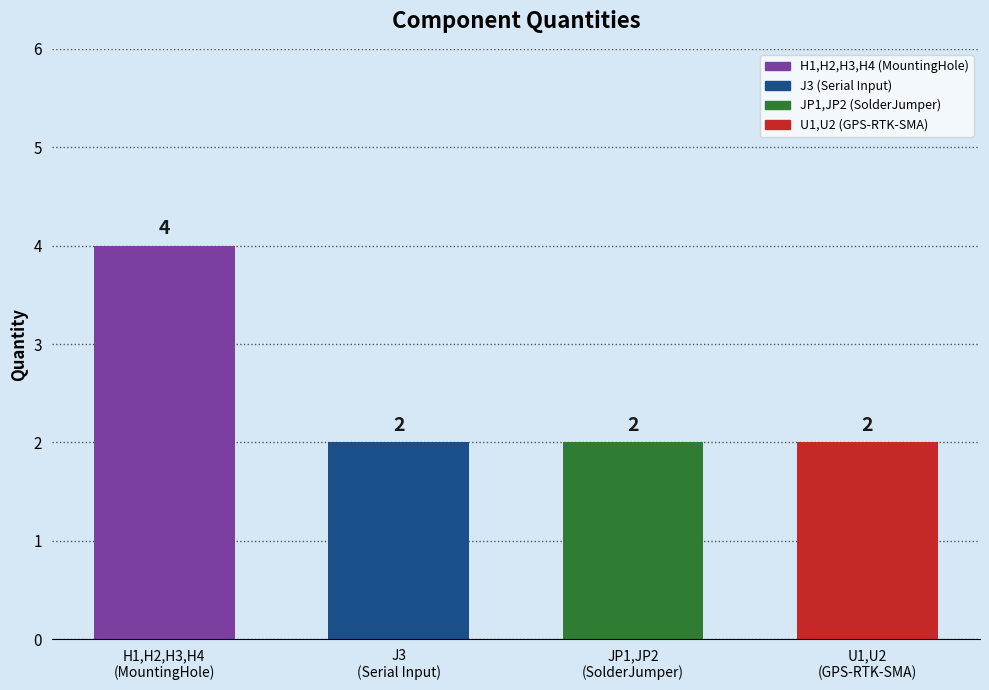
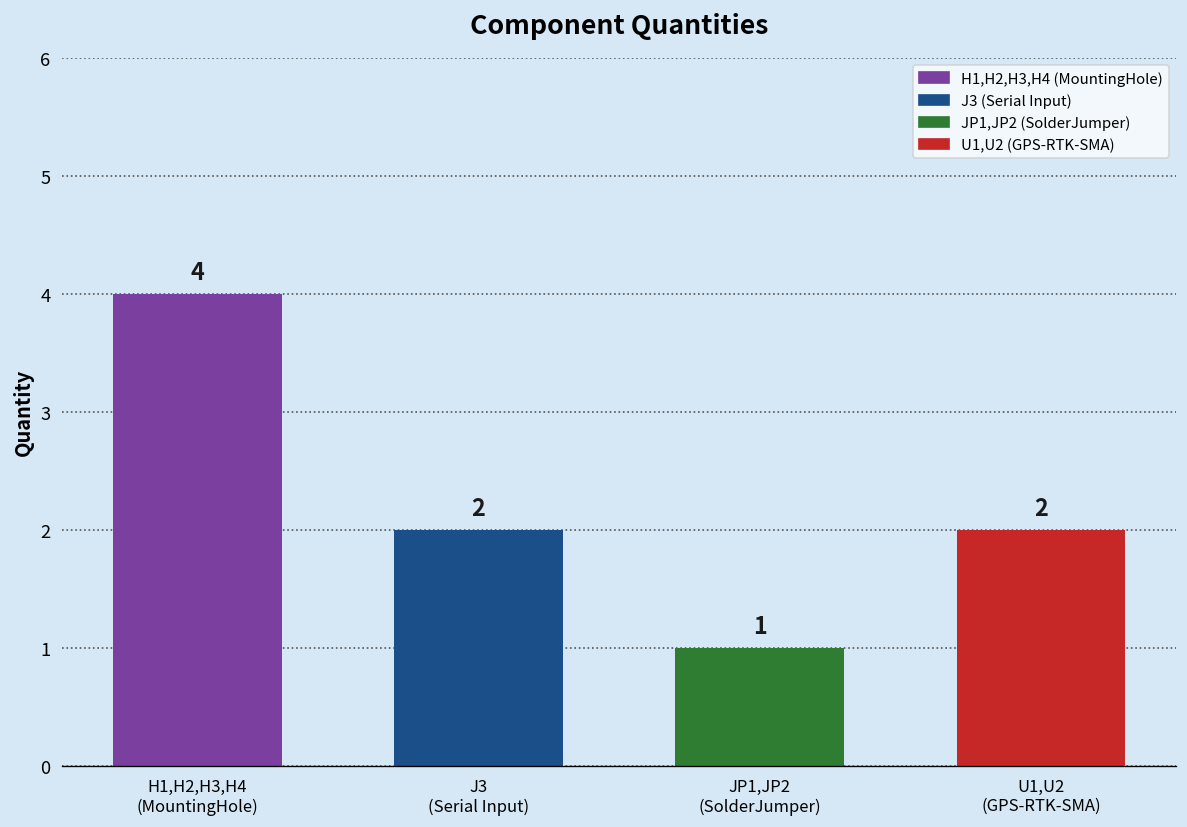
JP1,JP2 (SolderJumper): 2 -> 1
